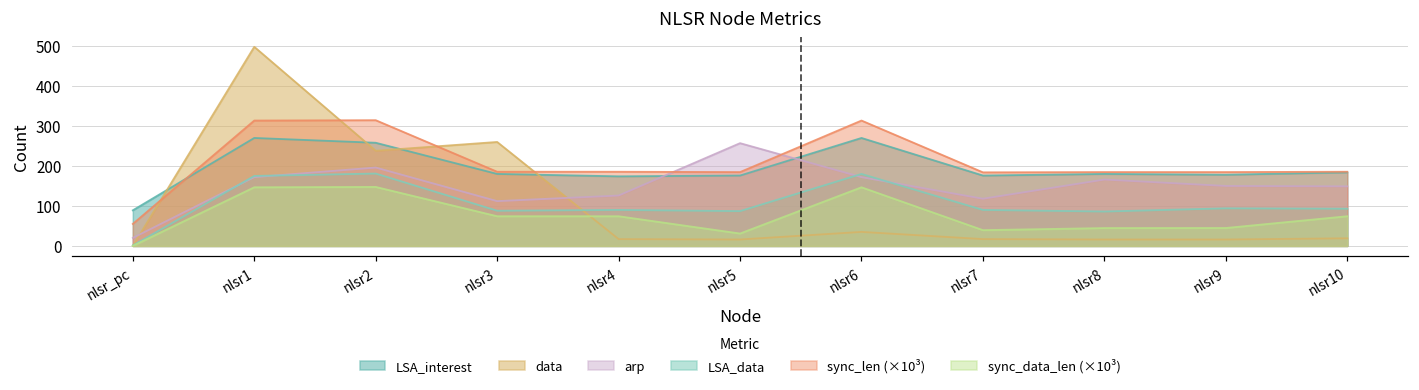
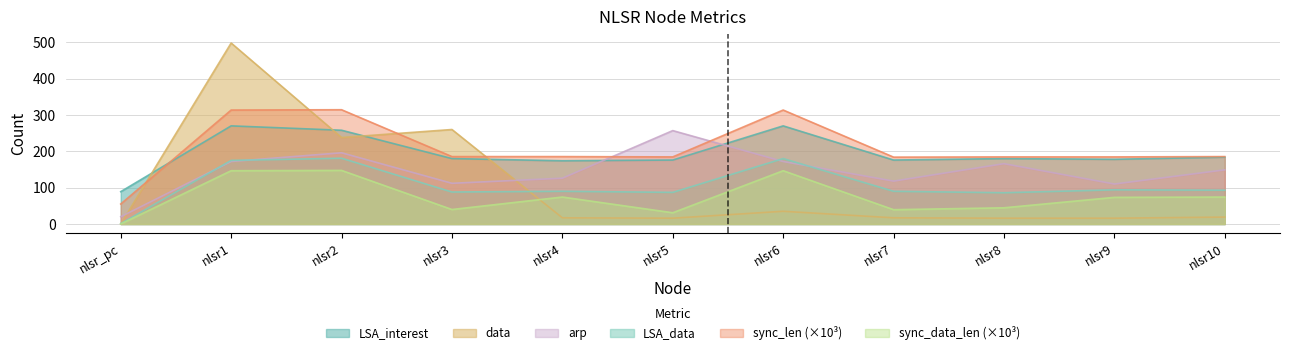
sync_data_len (×10³), nlsr3: 70 -> 40
arp, nlsr9: 150 -> 110
sync_data_len (×10³), nlsr9: 40 -> 70
